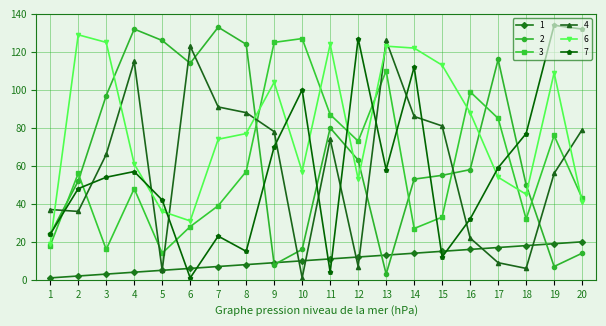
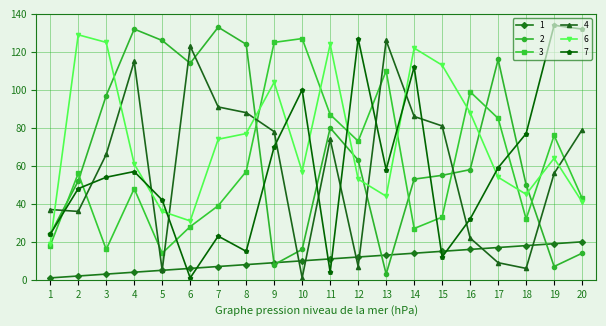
6, 13: 123 -> 44
6, 19: 109 -> 64
